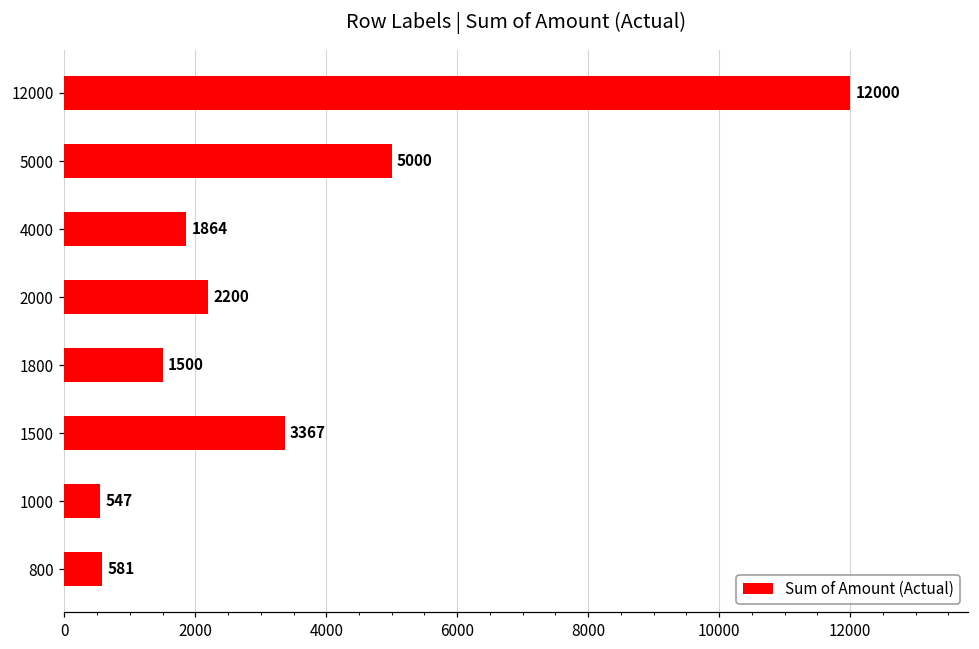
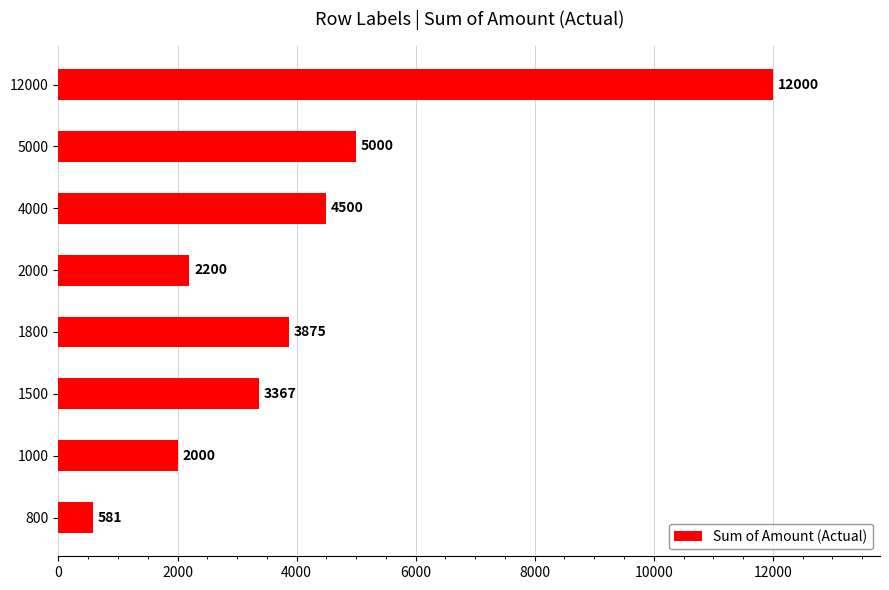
4000: 1864 -> 4500
1800: 1500 -> 3875
1000: 547 -> 2000
